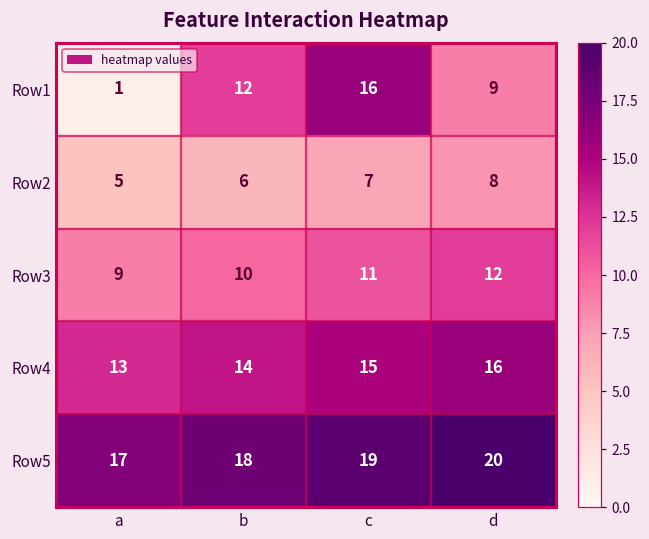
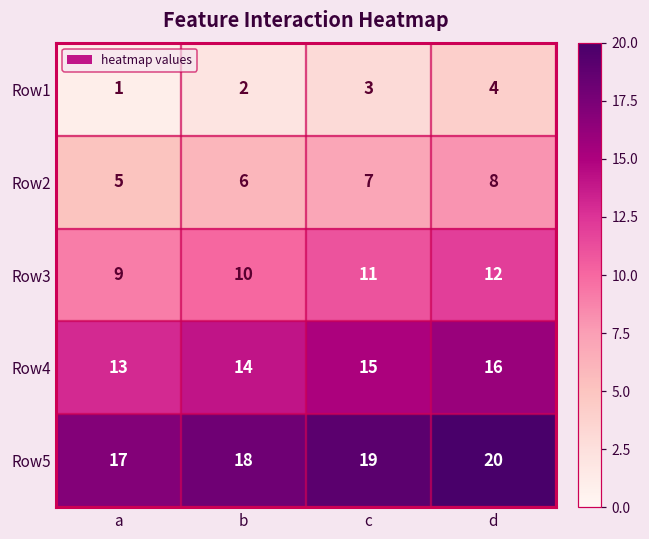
Row1, b: 12 -> 2
Row1, c: 16 -> 3
Row1, d: 9 -> 4
